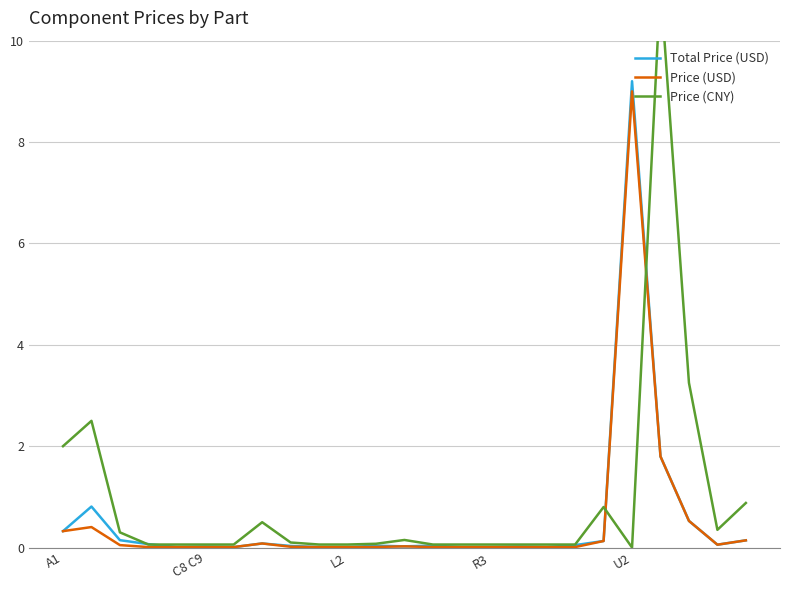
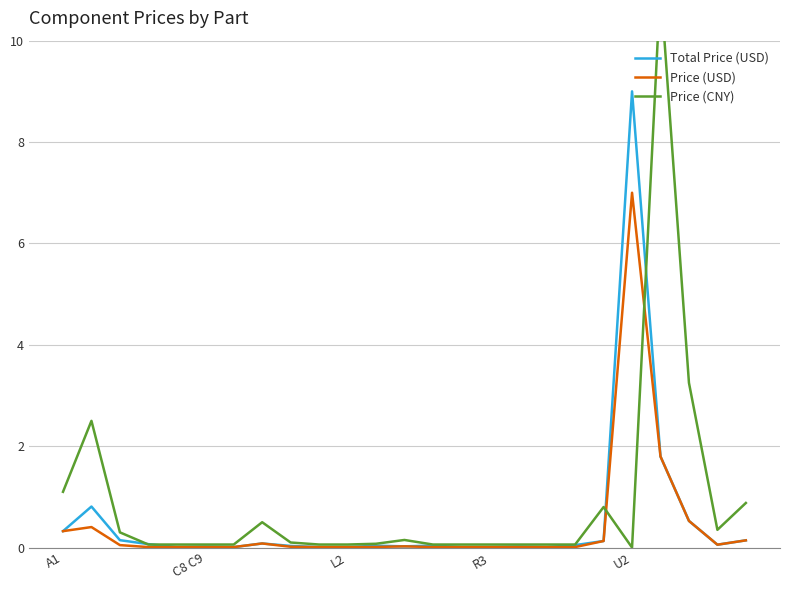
Price (CNY), A1: 2.0 -> 1.1
Total Price (USD), U2: 9.2 -> 9.0
Price (USD), U2: 9 -> 7
